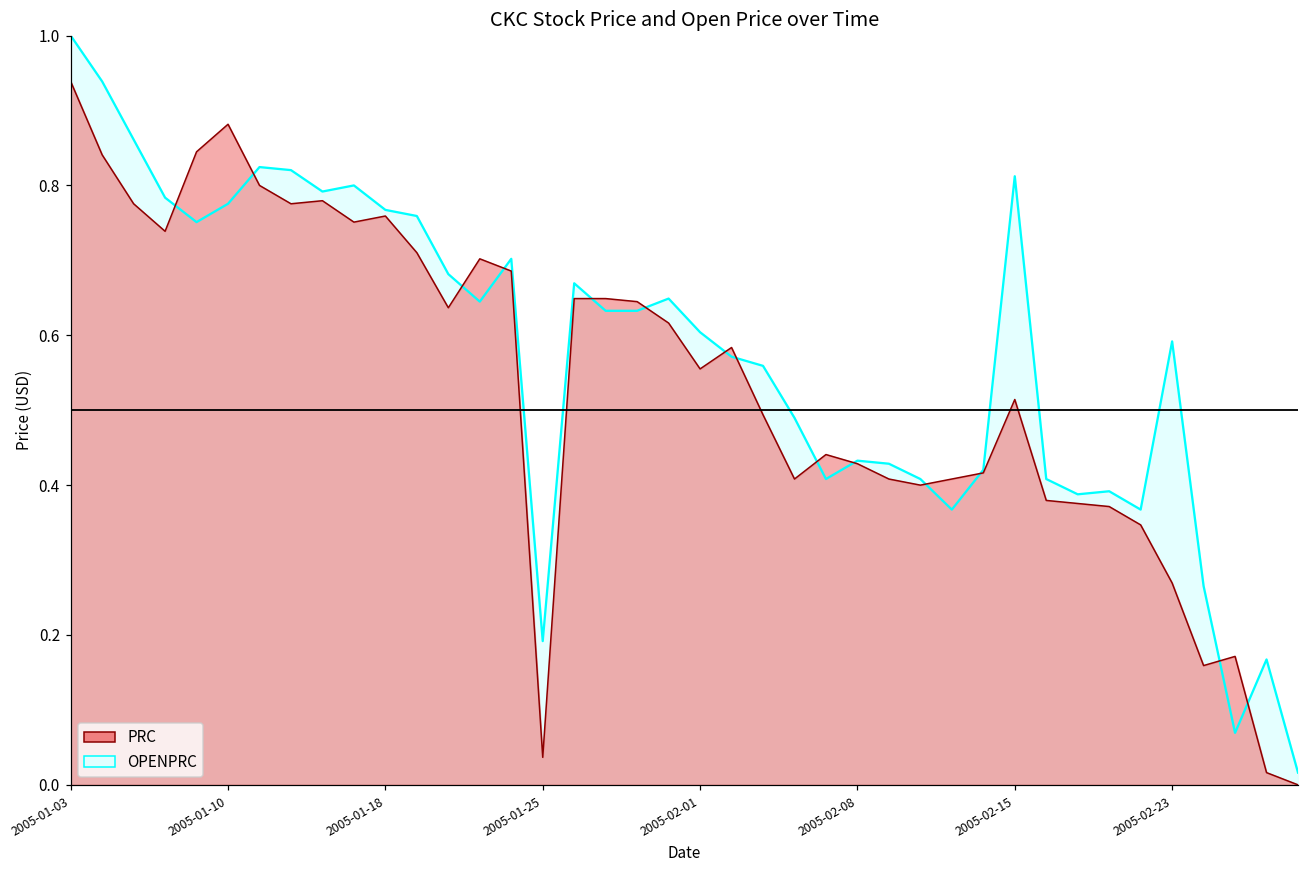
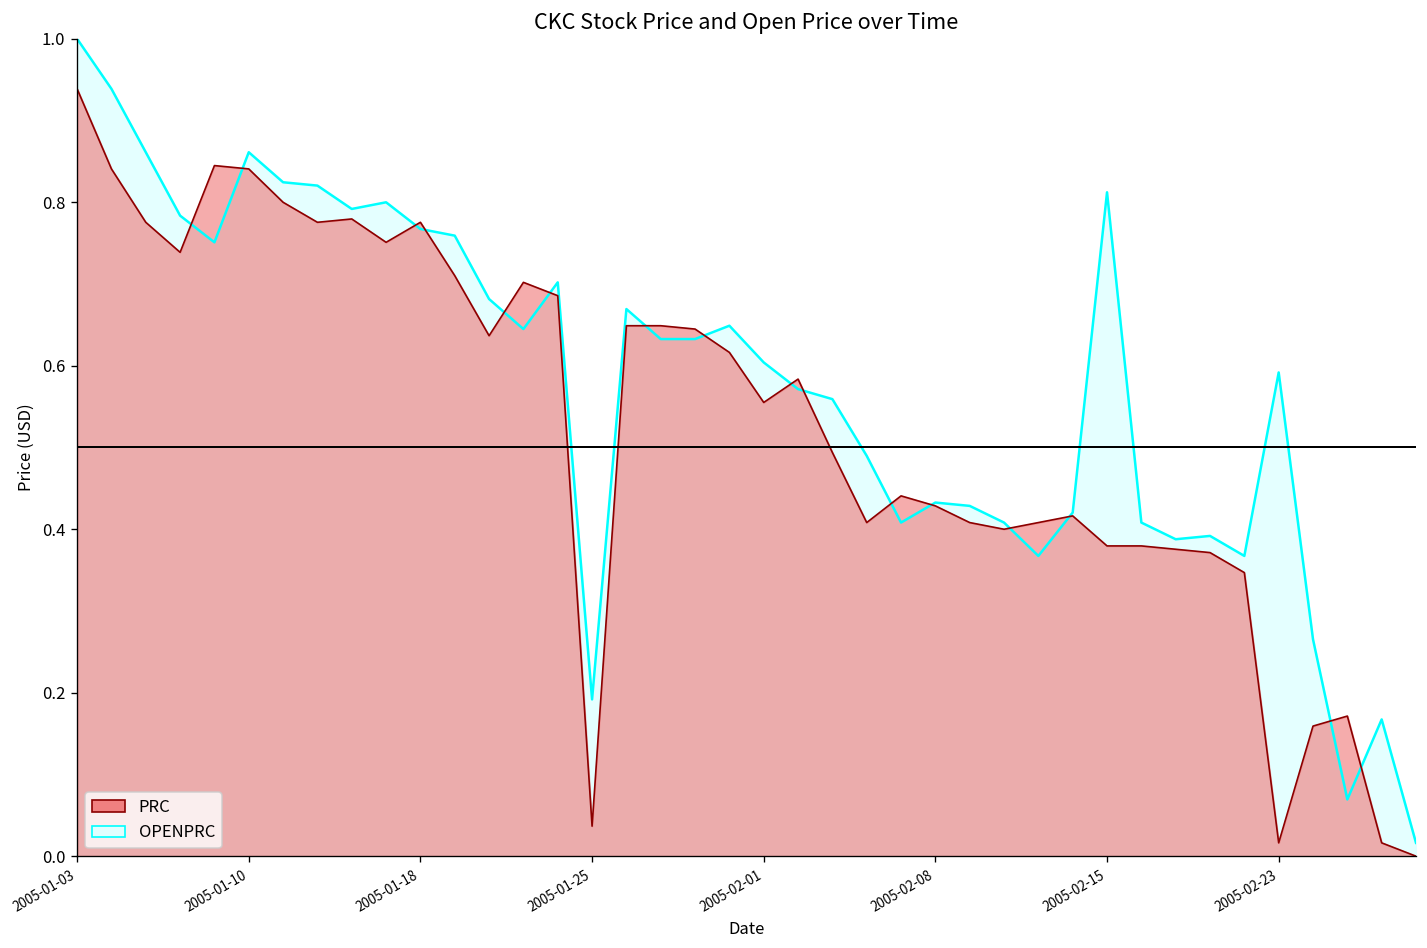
OPENPRC, 2005-01-10: 0.78 -> 0.86
PRC, 2005-01-10: 0.88 -> 0.84
PRC, 2005-01-18: 0.76 -> 0.78
PRC, 2005-02-15: 0.51 -> 0.38
PRC, 2005-02-23: 0.27 -> 0.02
